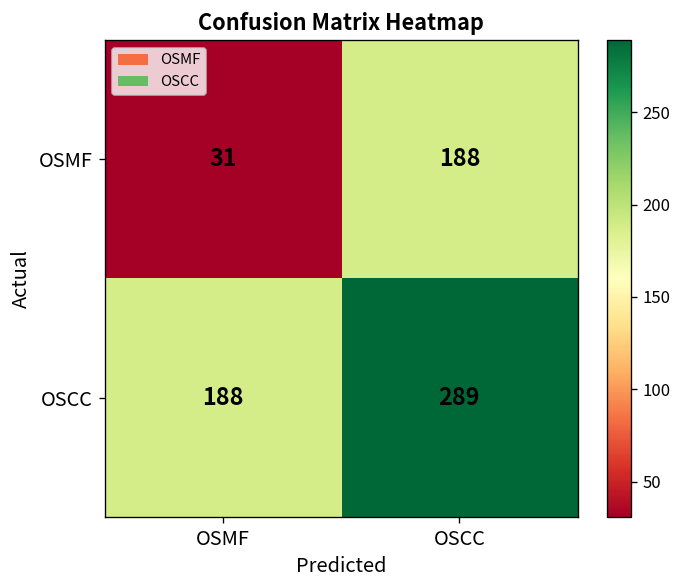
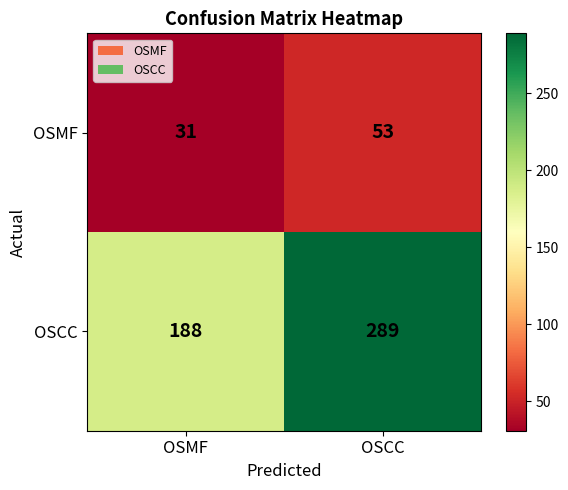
OSMF, OSCC: 188 -> 53
